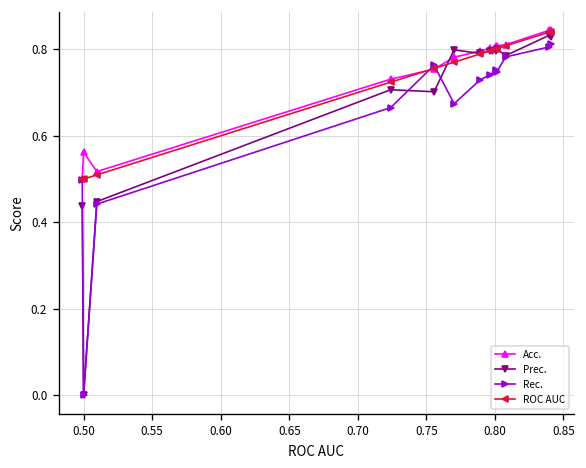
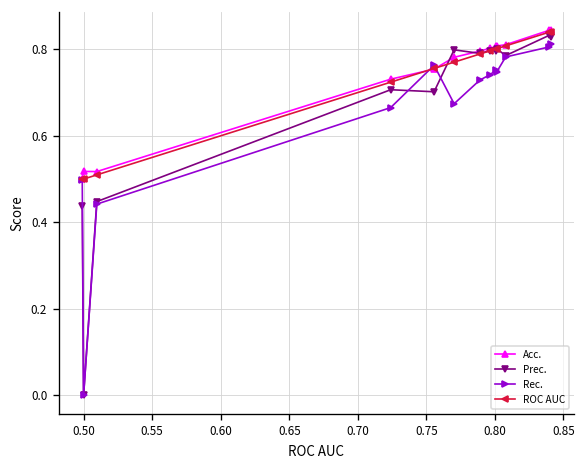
Acc., 0.50: 0.56 -> 0.52
